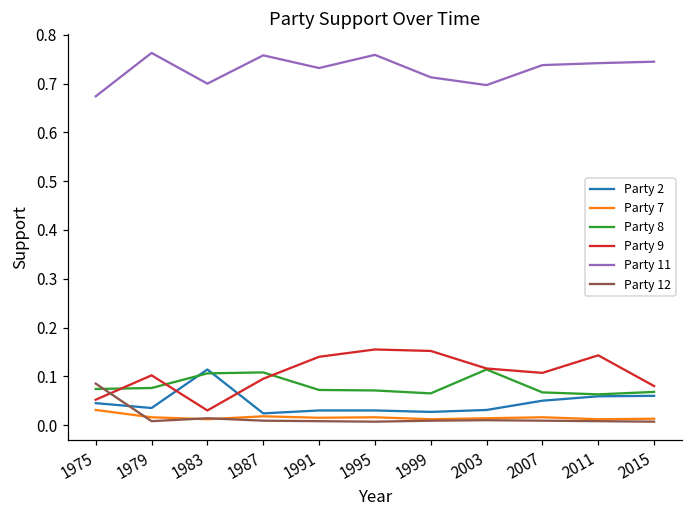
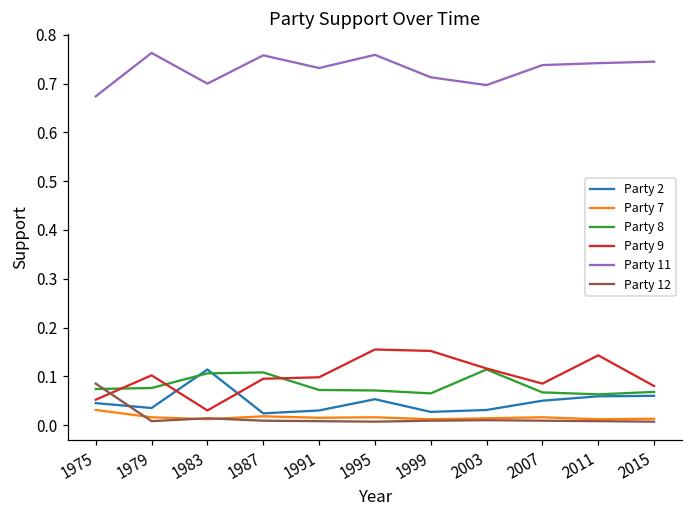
Party 9, 1991: 0.14 -> 0.10
Party 2, 1995: 0.03 -> 0.05
Party 9, 2007: 0.11 -> 0.09
